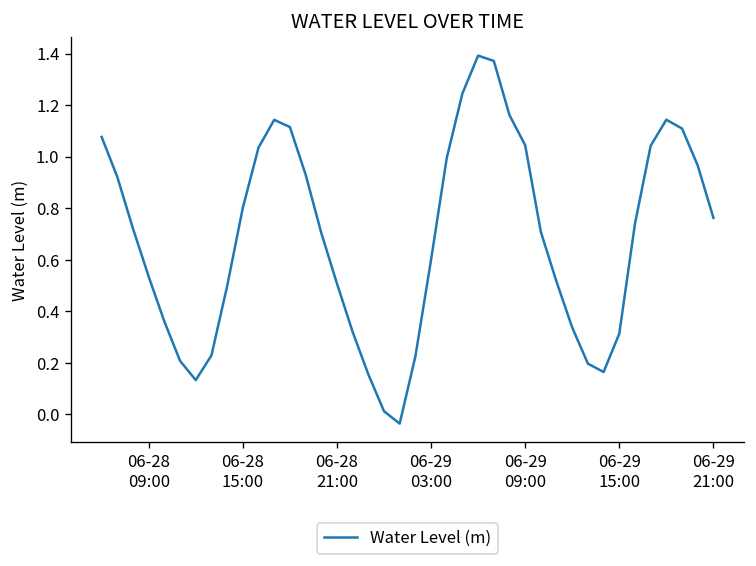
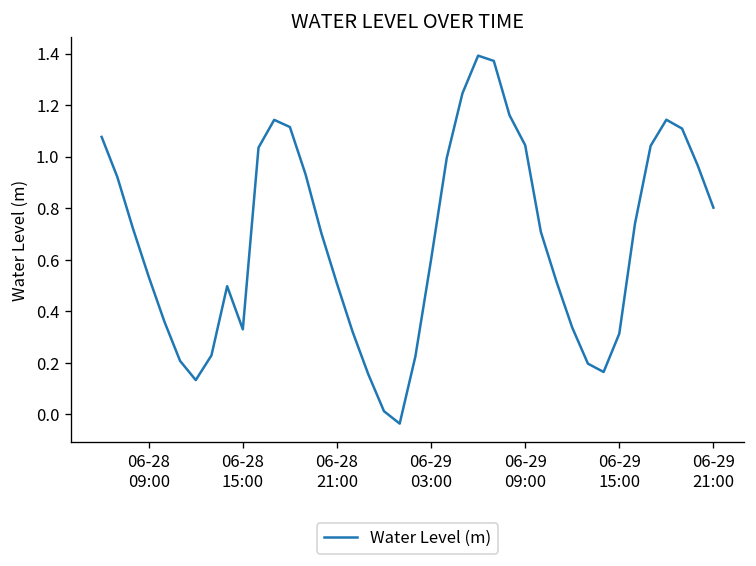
06-28 15:00: 0.80 -> 0.33
06-29 21:00: 0.76 -> 0.80
